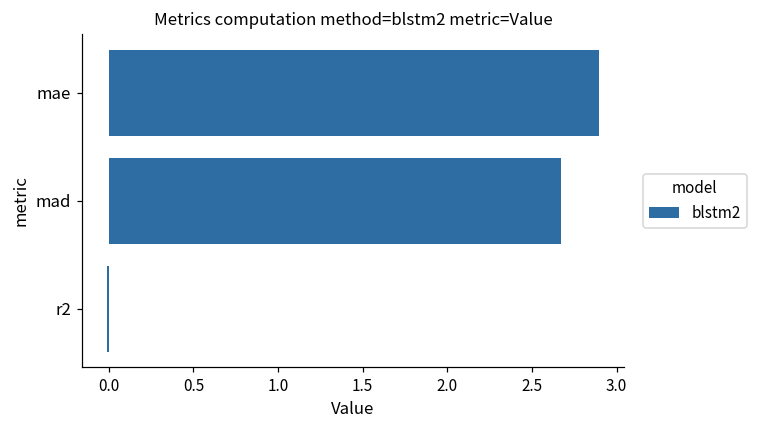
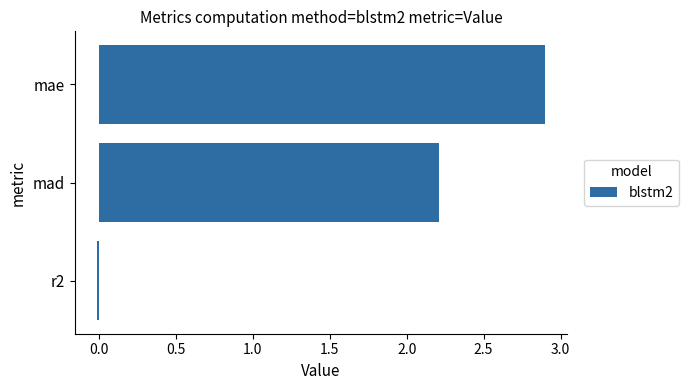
mad: 2.67 -> 2.21
